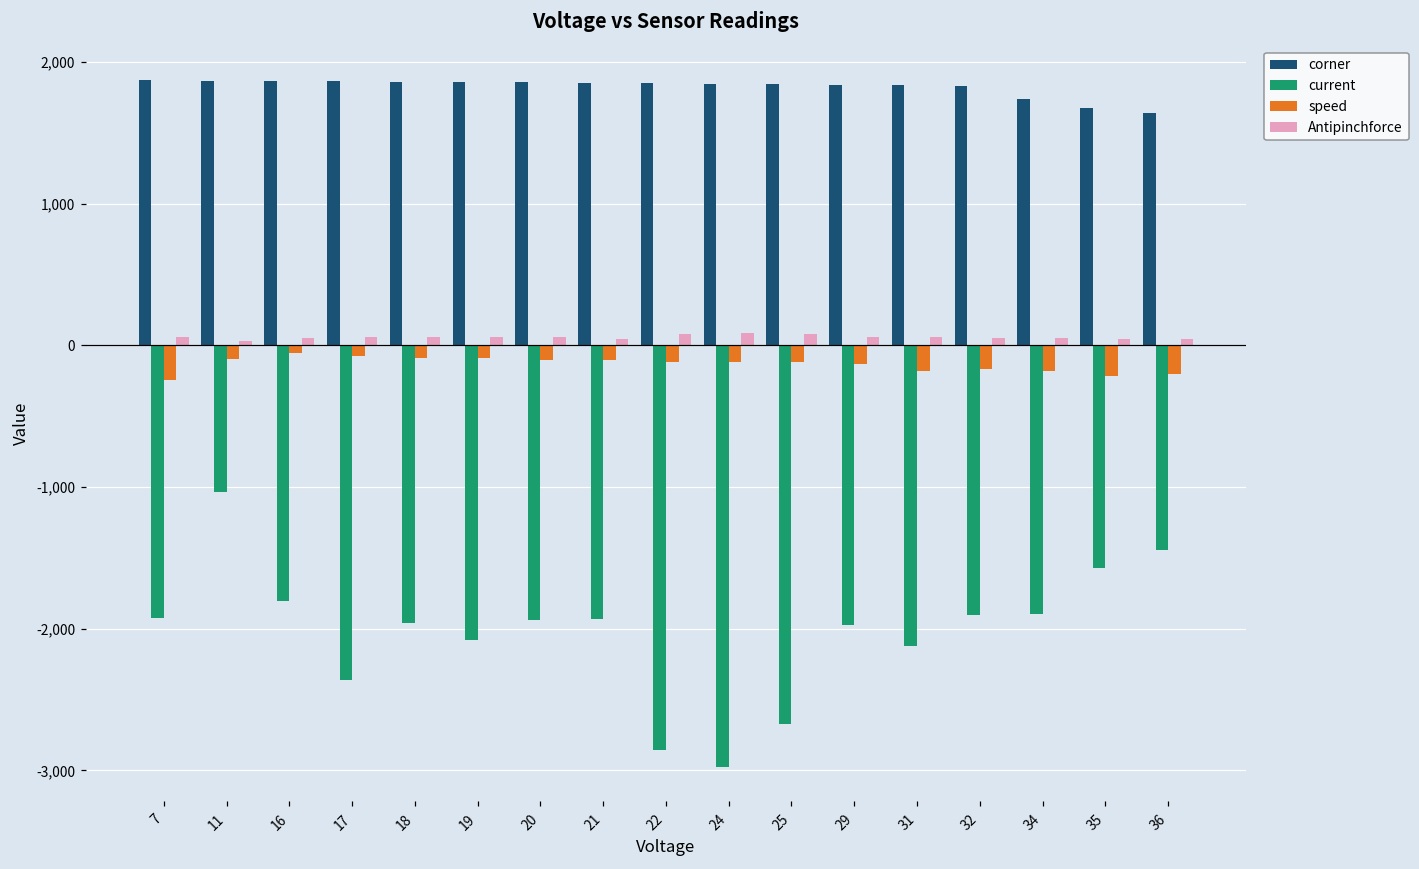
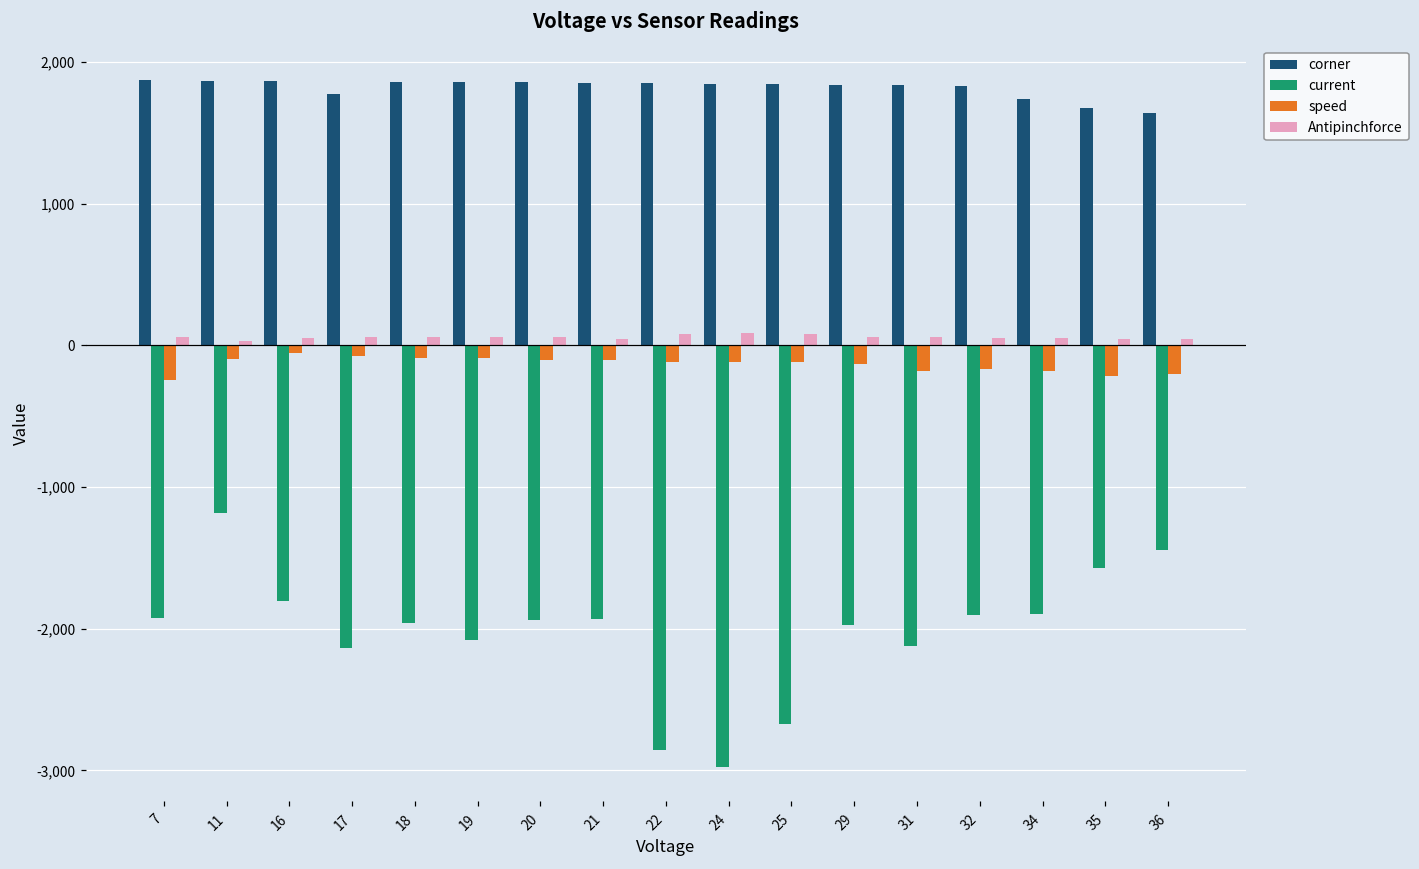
current, 11: -1,040 -> -1,190
corner, 17: 1,870 -> 1,770
current, 17: -2,360 -> -2,140
